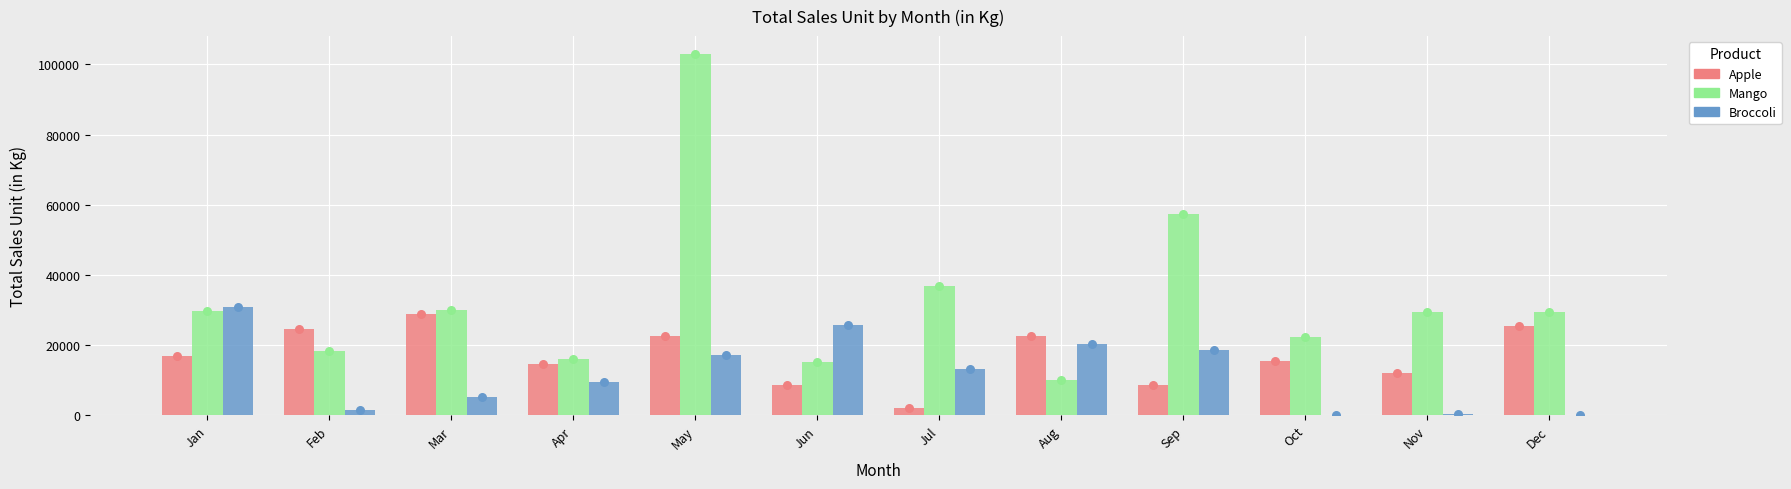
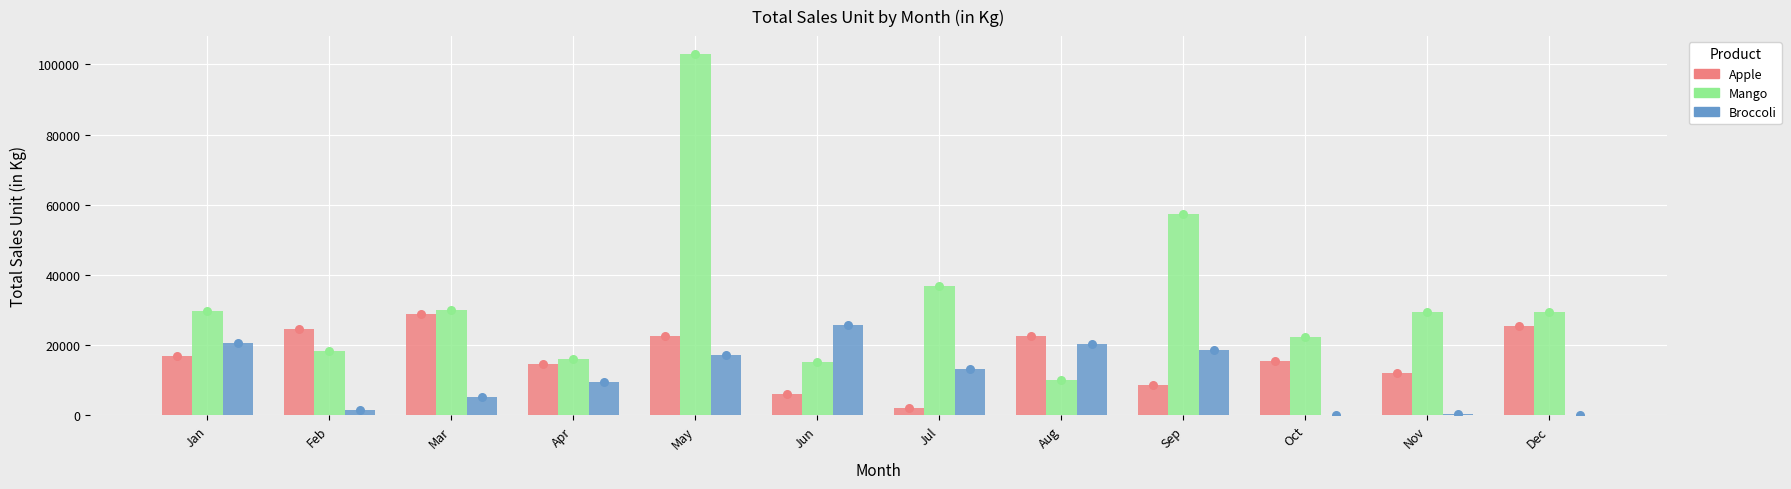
Broccoli, Jan: 31000 -> 21000
Apple, Jun: 9000 -> 6000
